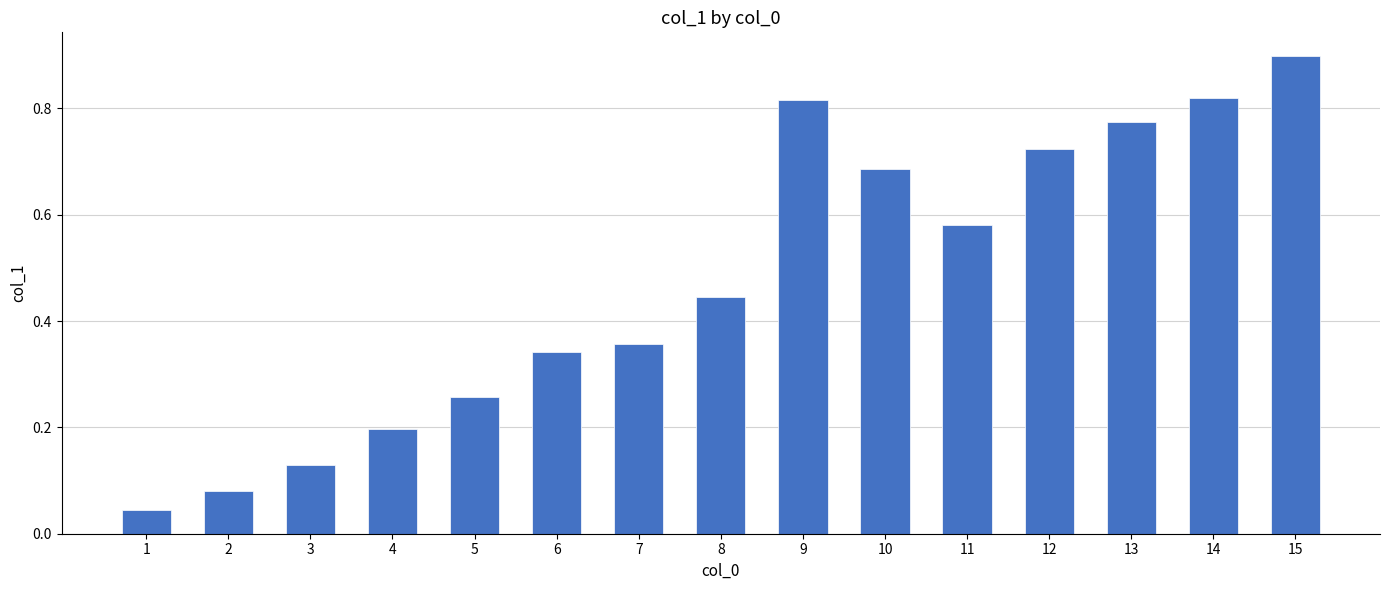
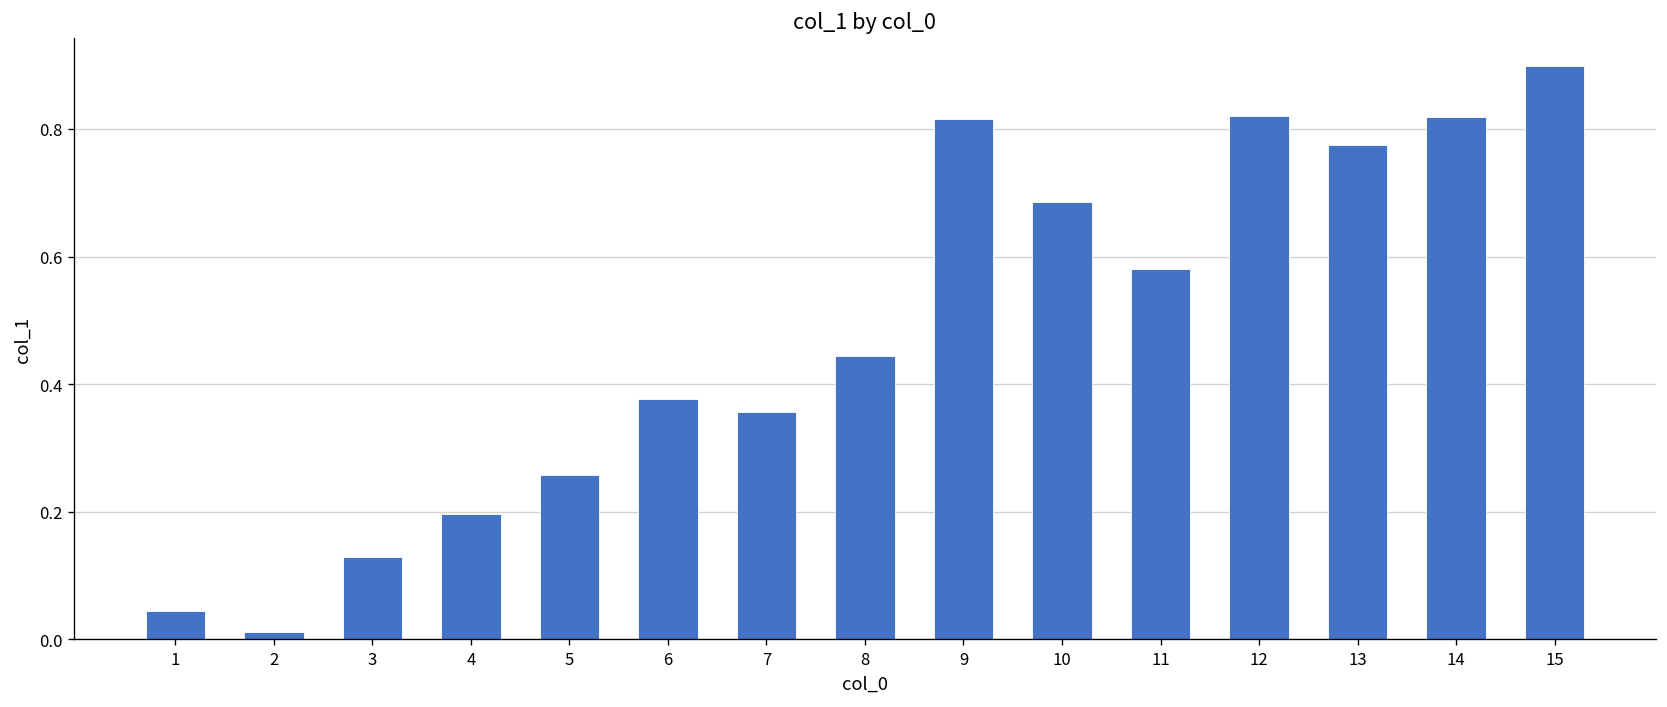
2: 0.08 -> 0.01
6: 0.34 -> 0.38
12: 0.72 -> 0.82
